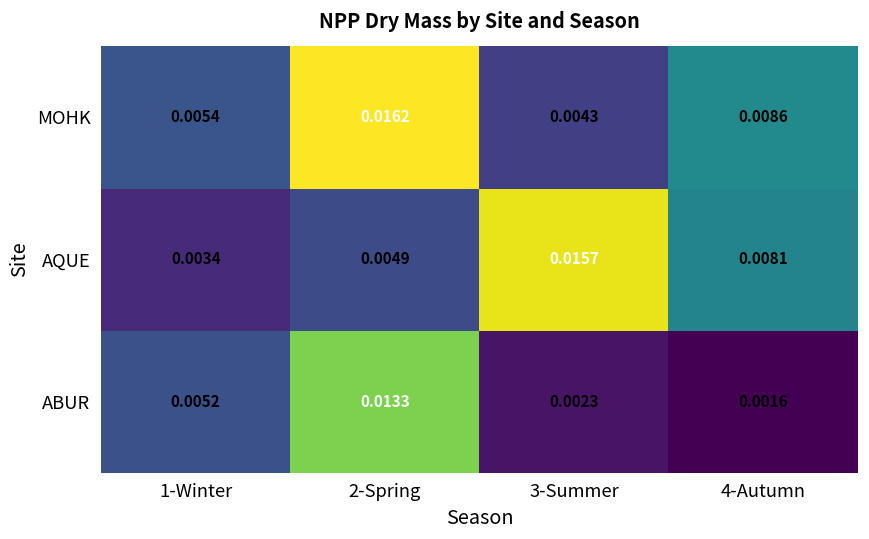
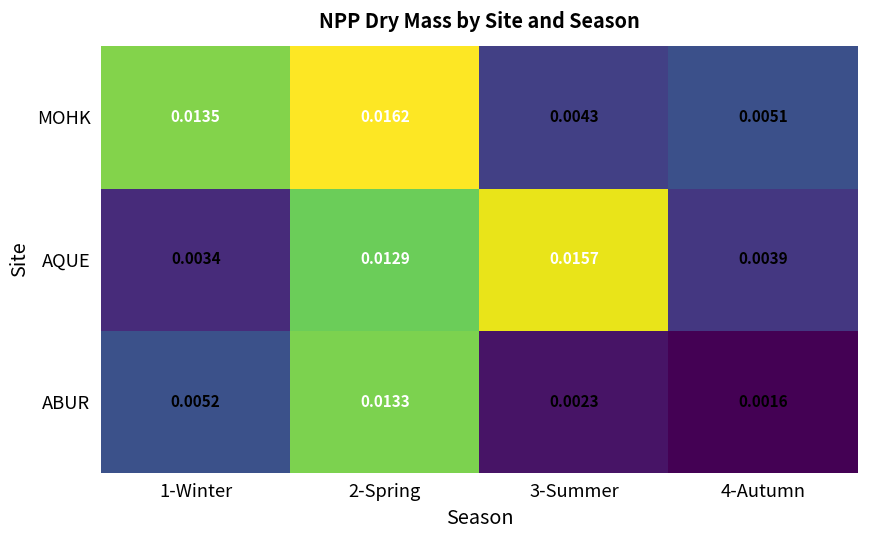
MOHK, 1-Winter: 0.0054 -> 0.0135
MOHK, 4-Autumn: 0.0086 -> 0.0051
AQUE, 2-Spring: 0.0049 -> 0.0129
AQUE, 4-Autumn: 0.0081 -> 0.0039
